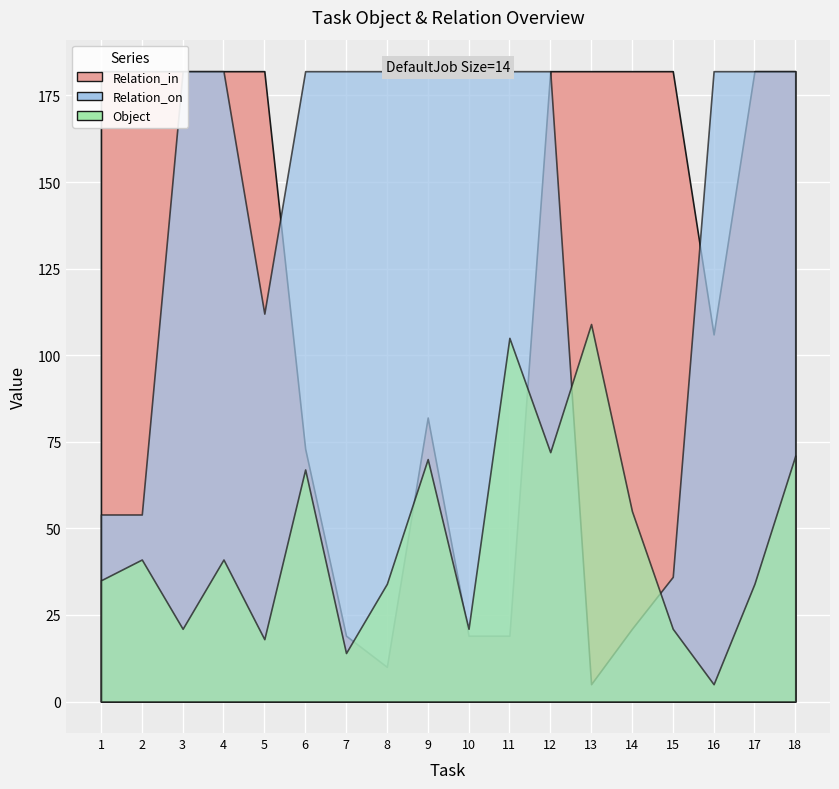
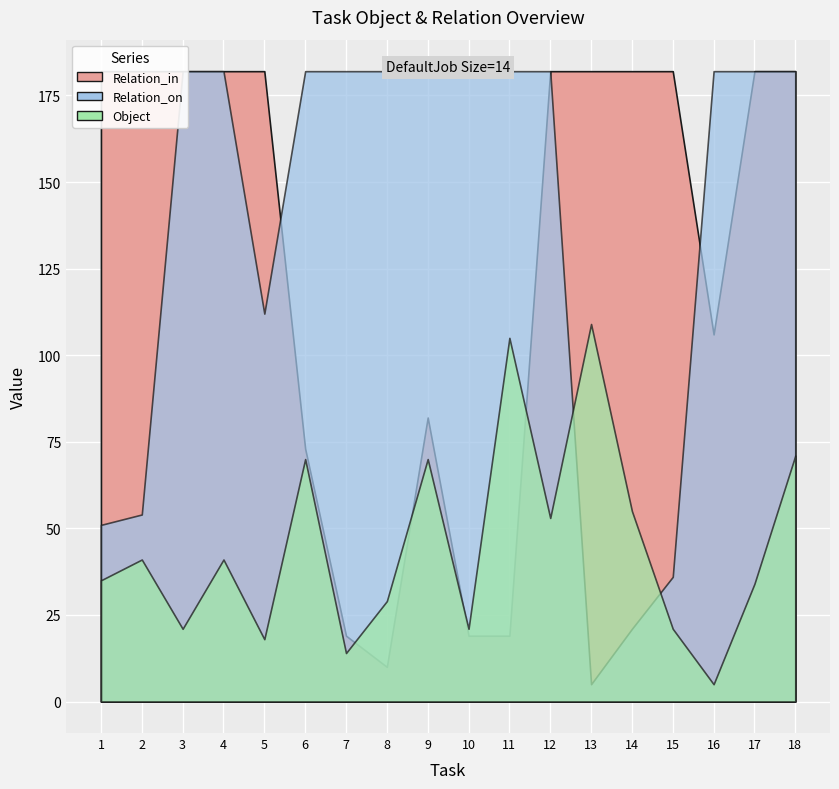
Relation_on, 1: 54 -> 51
Object, 6: 67 -> 70
Object, 8: 34 -> 29
Object, 12: 72 -> 53
